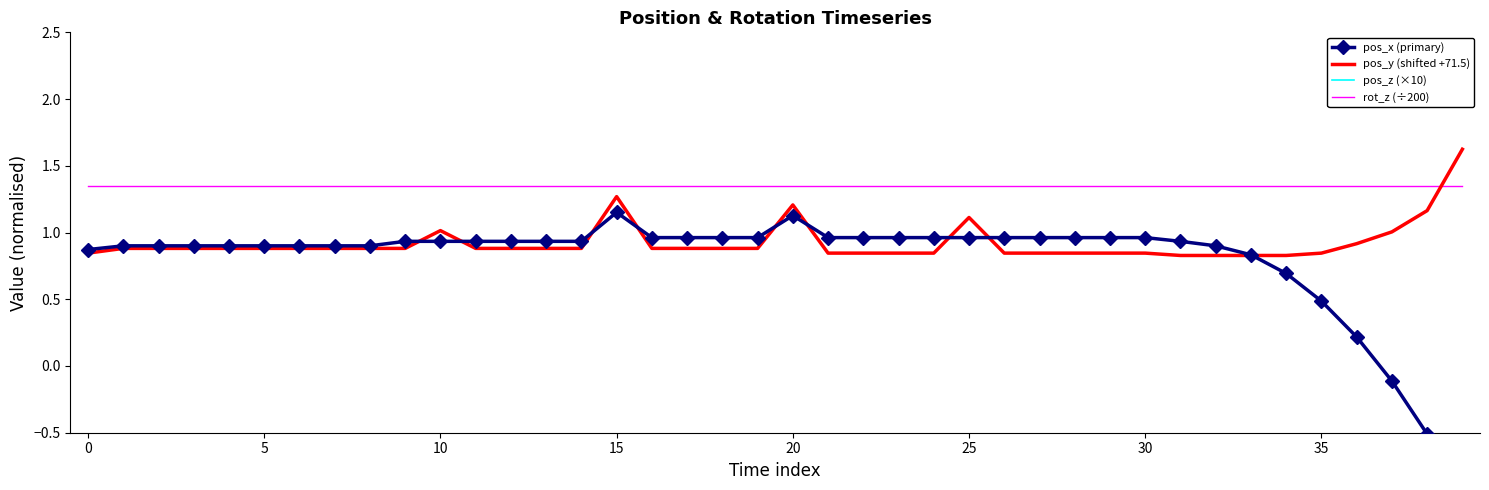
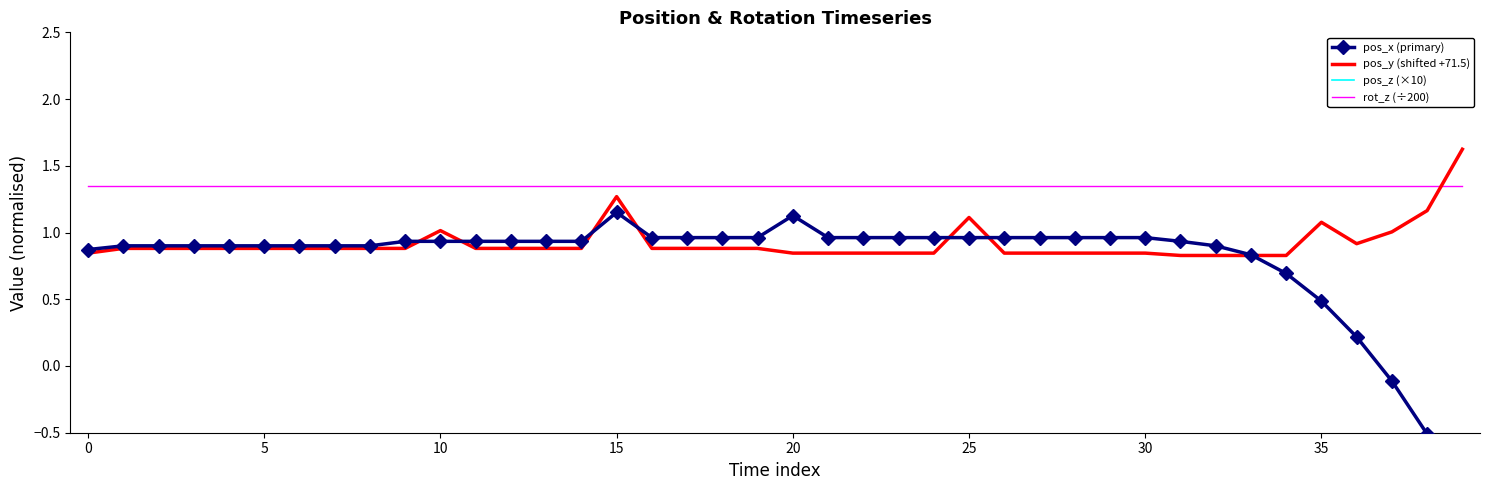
pos_y (shifted +71.5), 20: 1.21 -> 0.85
pos_y (shifted +71.5), 35: 0.85 -> 1.08
